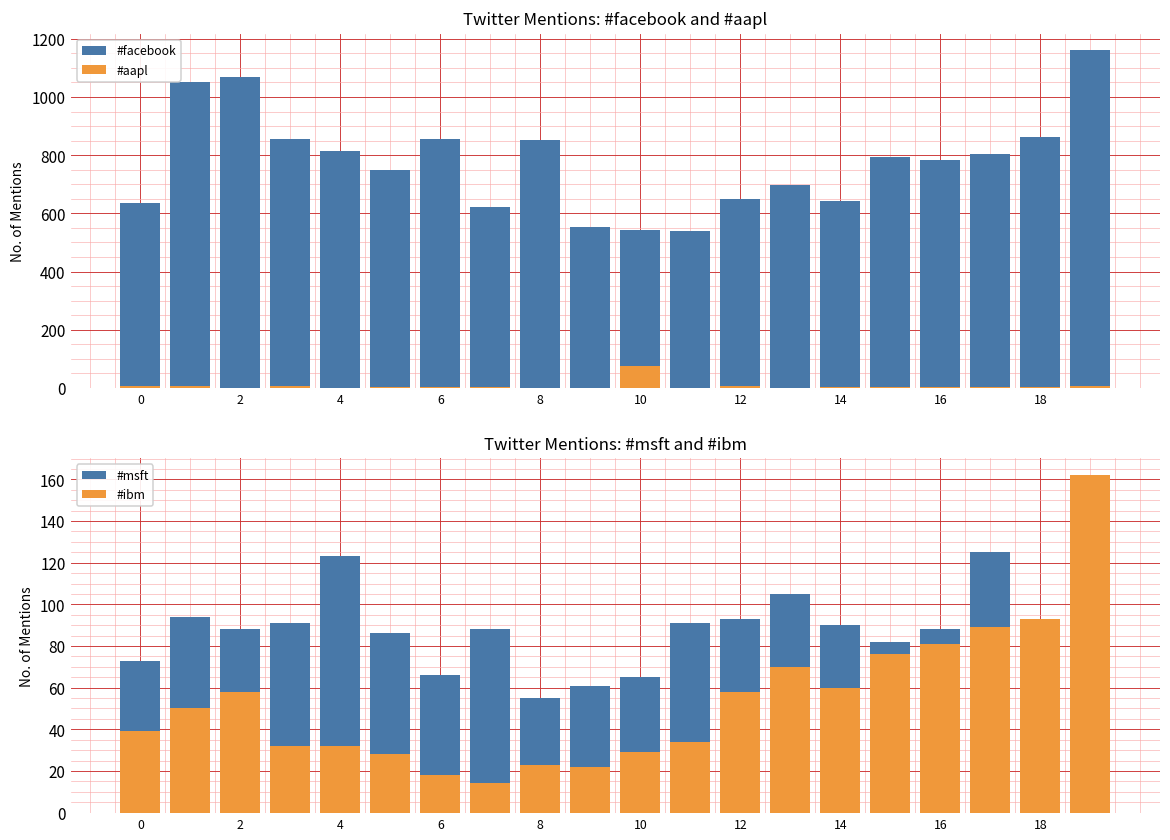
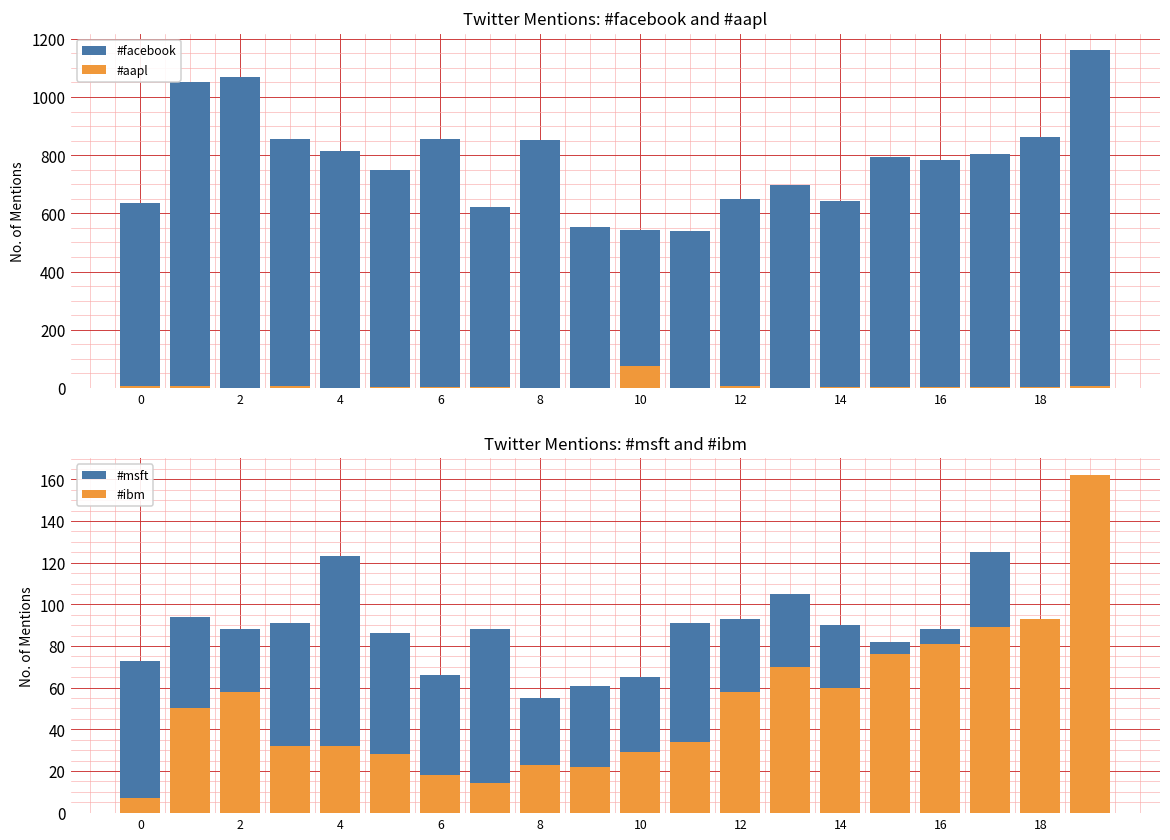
Twitter Mentions: #msft and #ibm, #ibm, 0: 39 -> 7
